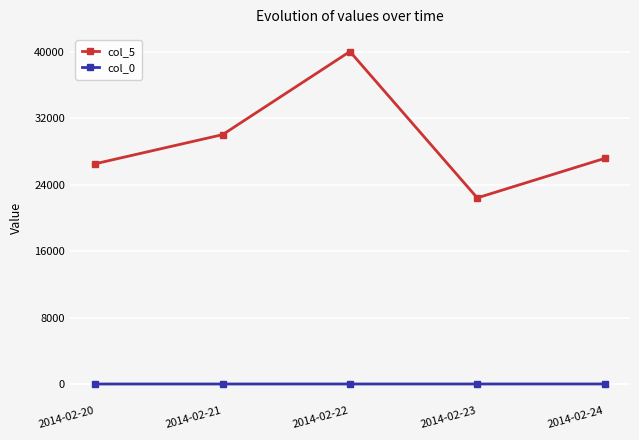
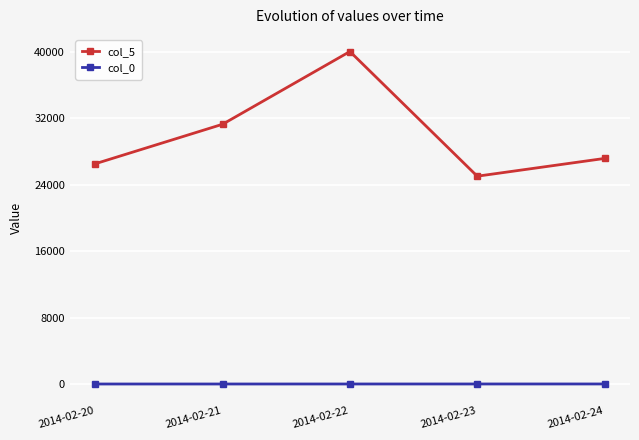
col_5, 2014-02-21: 30000 -> 31000
col_5, 2014-02-23: 22000 -> 25000
